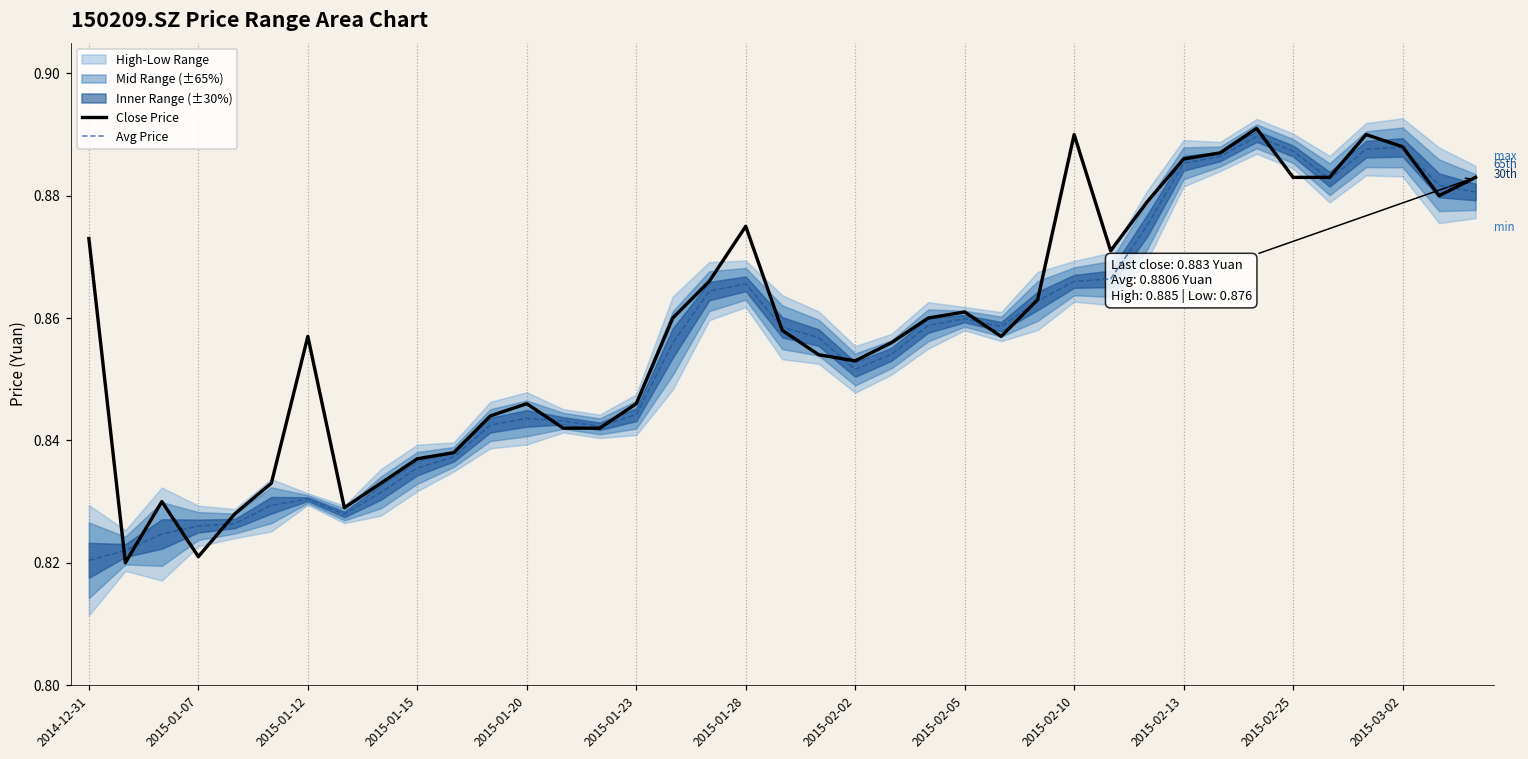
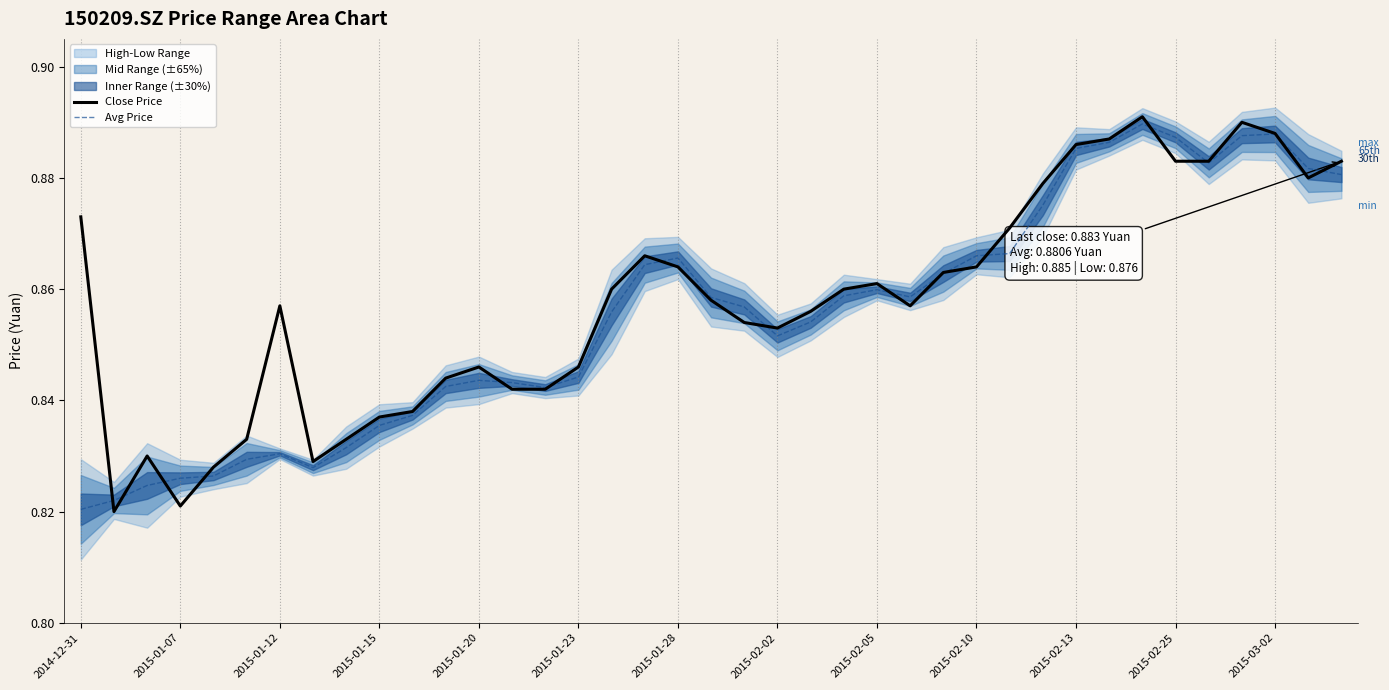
Close Price, 2015-01-28: 0.875 -> 0.864
Close Price, 2015-02-10: 0.890 -> 0.864
